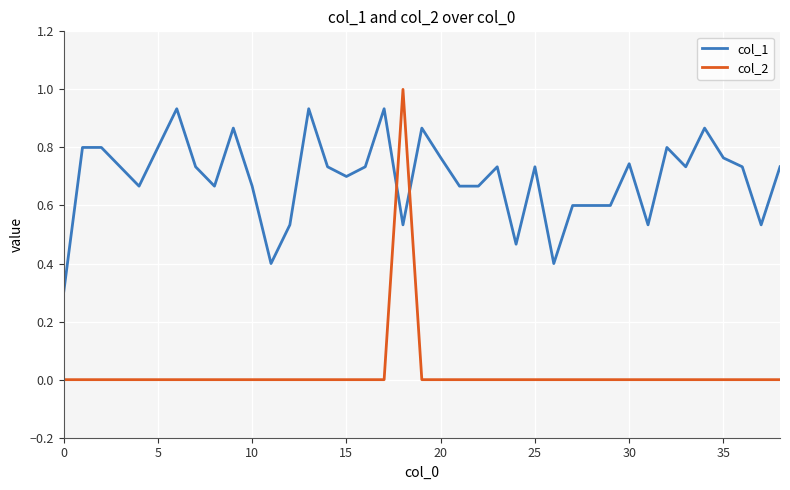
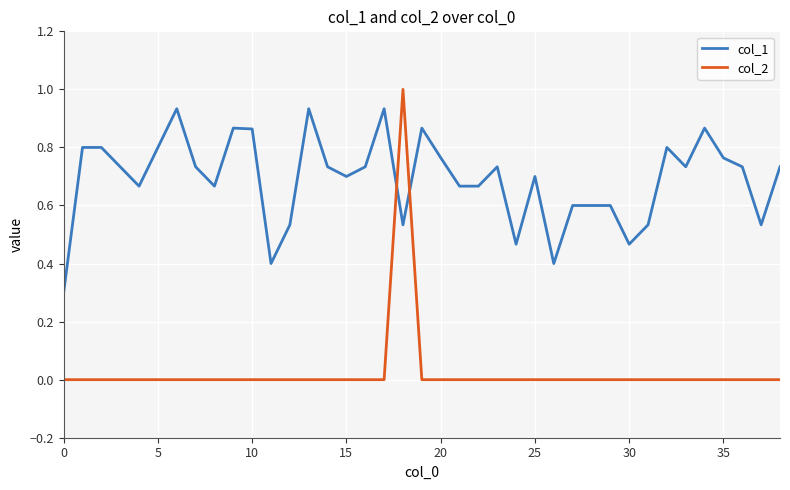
col_1, 10: 0.67 -> 0.86
col_1, 25: 0.73 -> 0.70
col_1, 30: 0.74 -> 0.47
